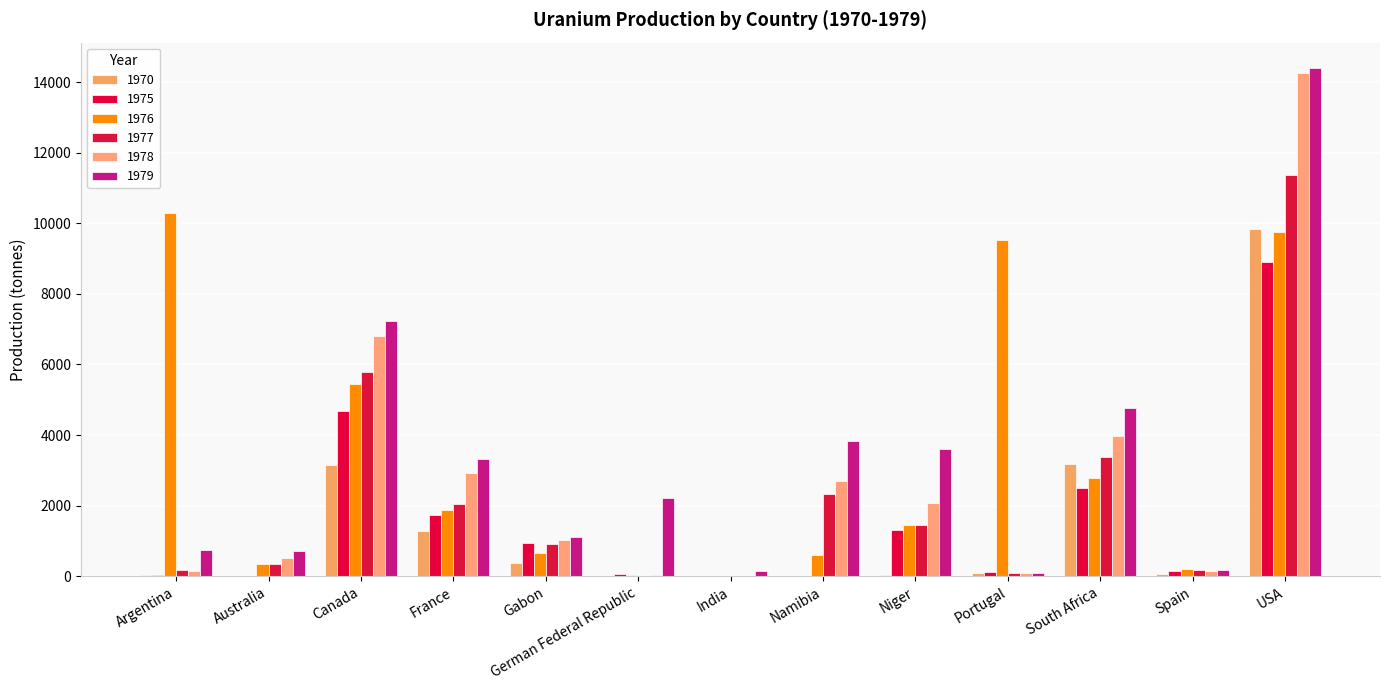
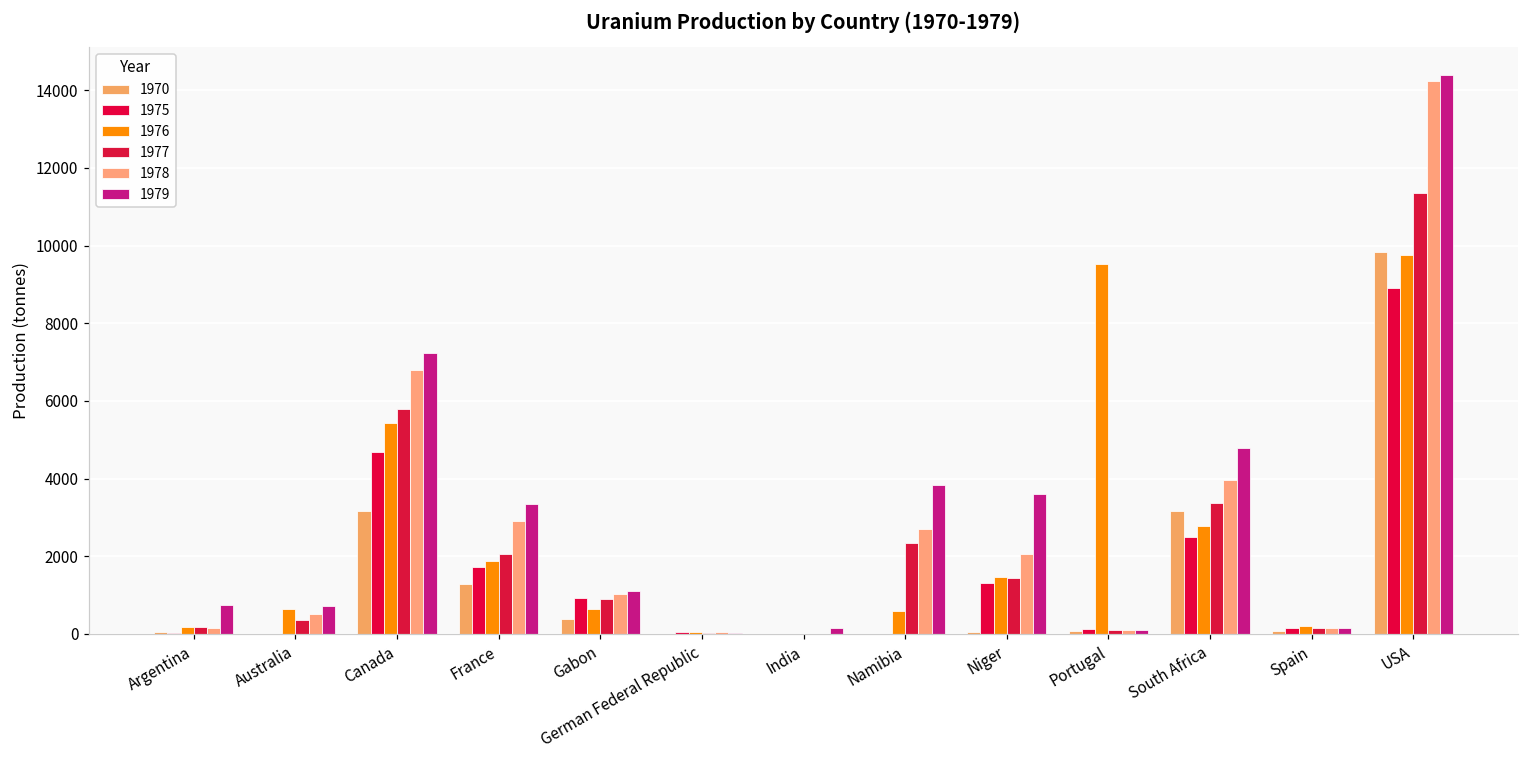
1976, Argentina: 10300 -> 200
1976, Australia: 400 -> 600
1979, German Federal Republic: 2200 -> 0
